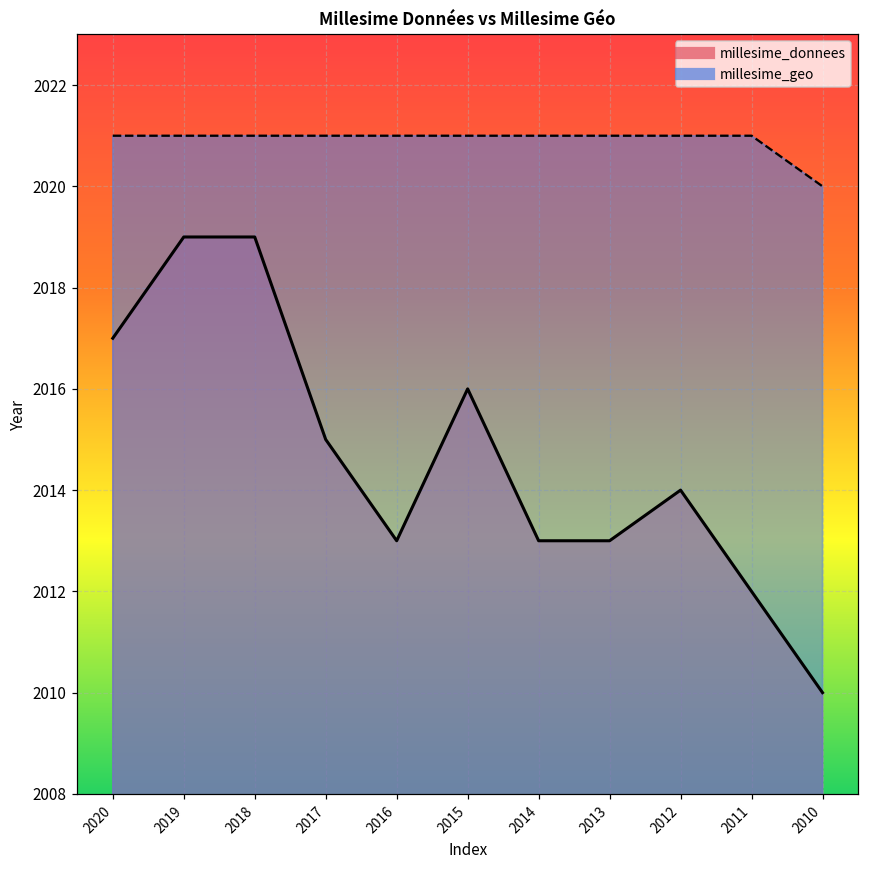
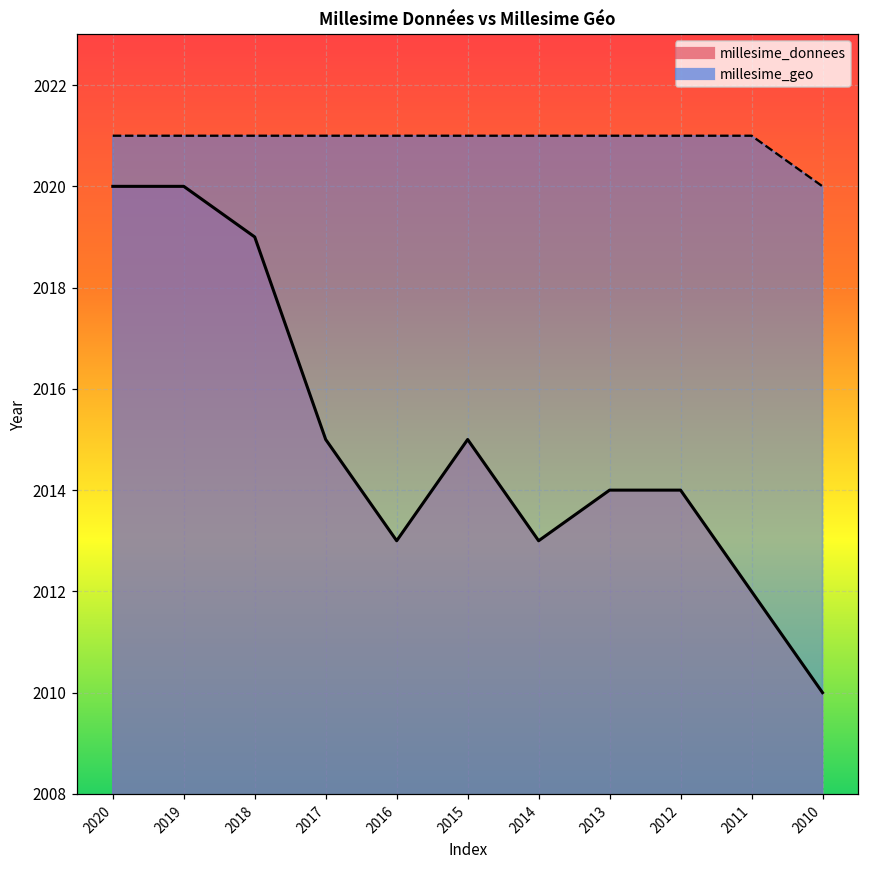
millesime_donnees, 2020: 2017 -> 2020
millesime_donnees, 2019: 2019 -> 2020
millesime_donnees, 2015: 2016 -> 2015
millesime_donnees, 2013: 2013 -> 2014
